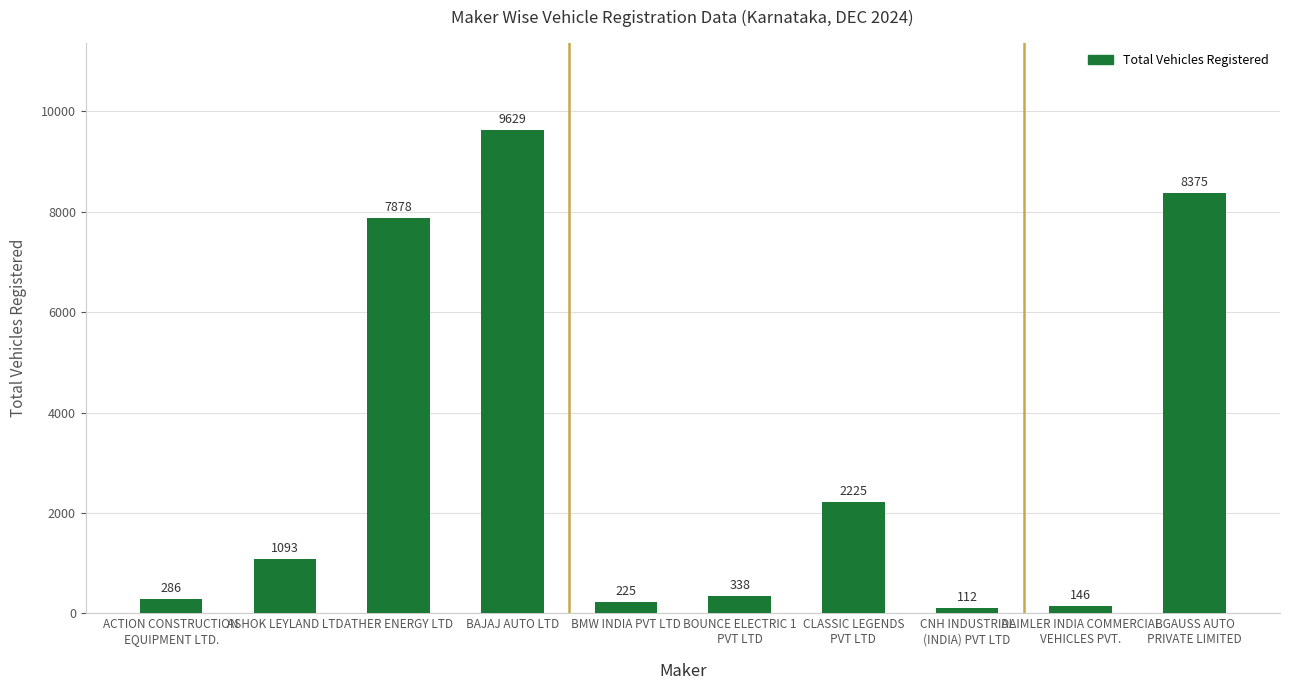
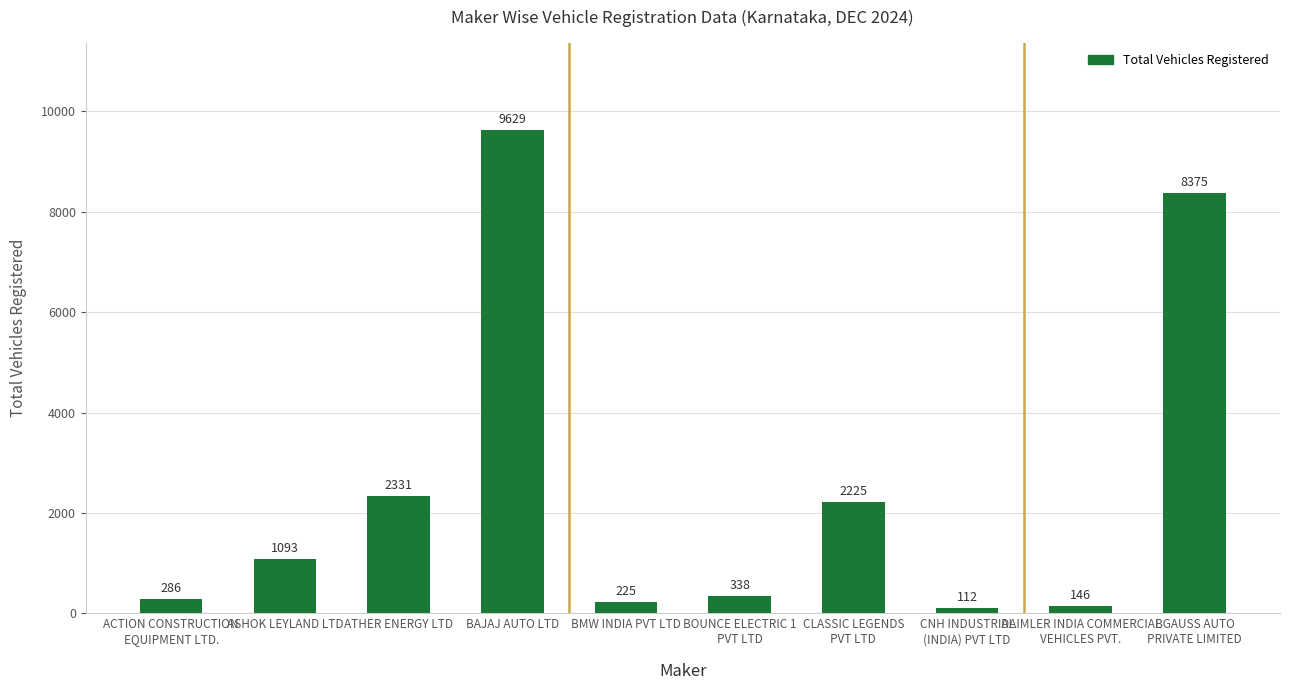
ATHER ENERGY LTD: 7878 -> 2331
